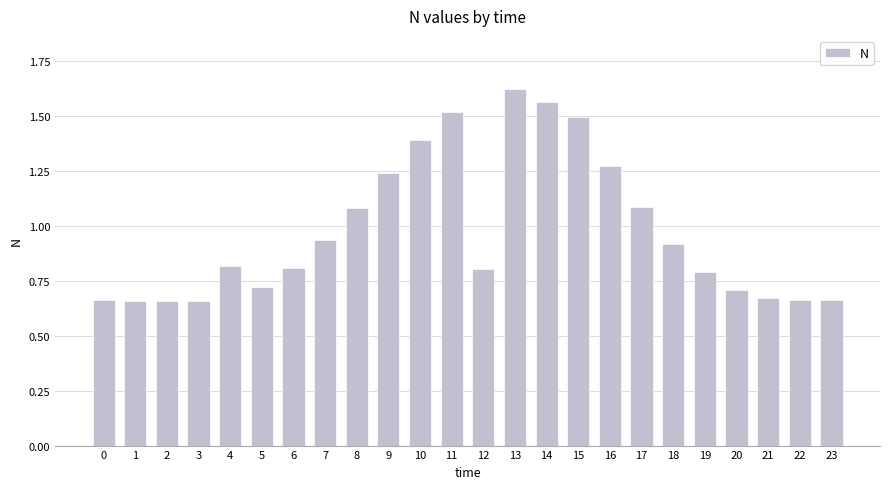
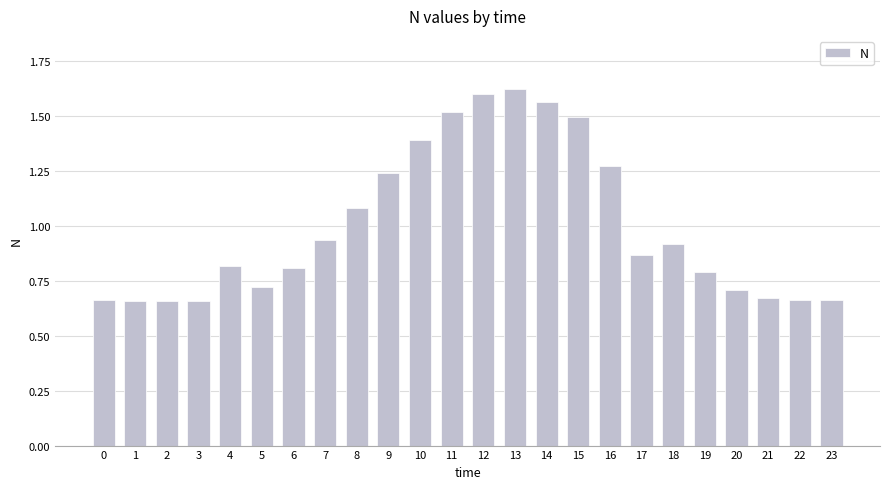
12: 0.80 -> 1.60
17: 1.09 -> 0.87
